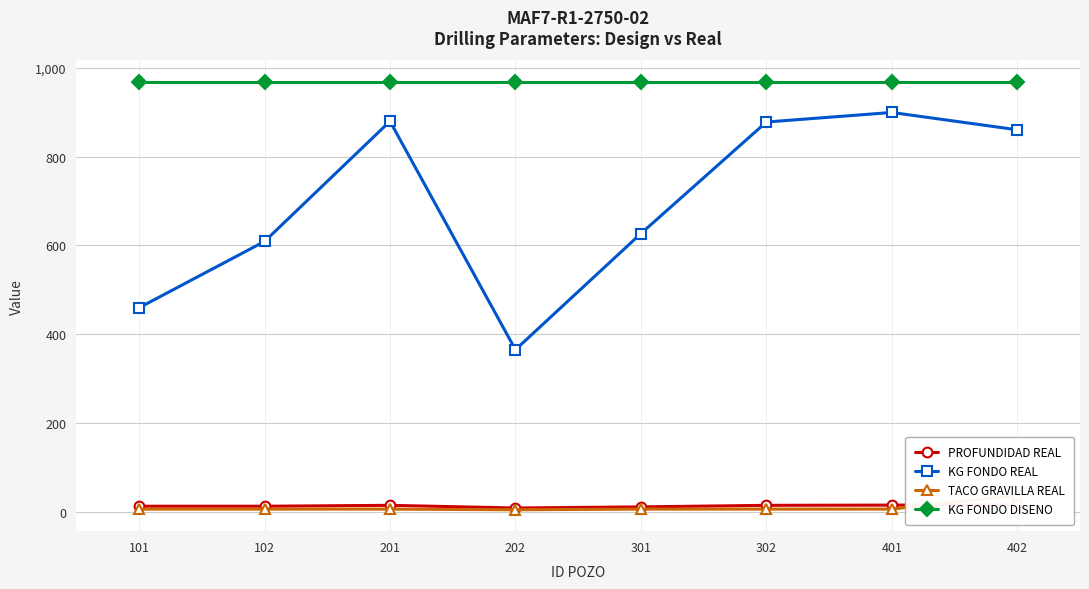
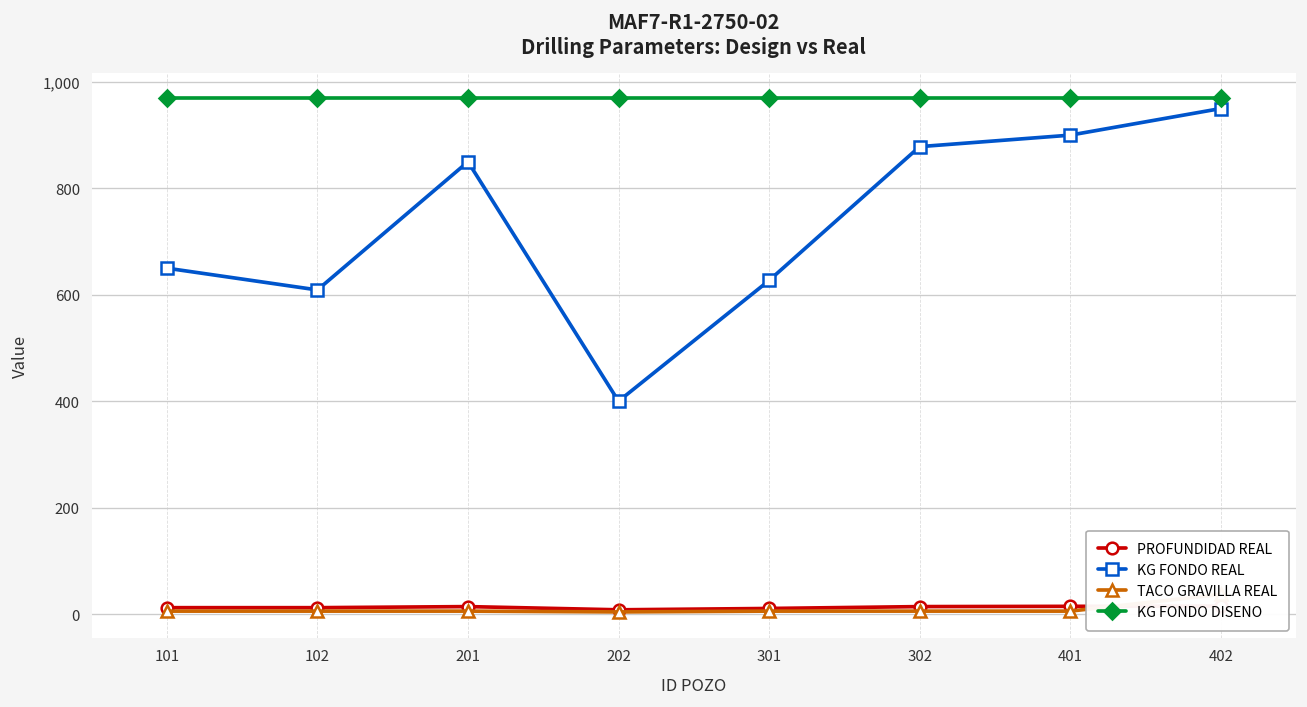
KG FONDO REAL, 101: 460 -> 650
KG FONDO REAL, 201: 880 -> 850
KG FONDO REAL, 202: 370 -> 400
KG FONDO REAL, 402: 860 -> 950
